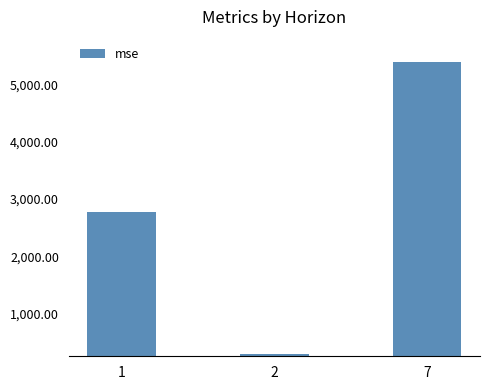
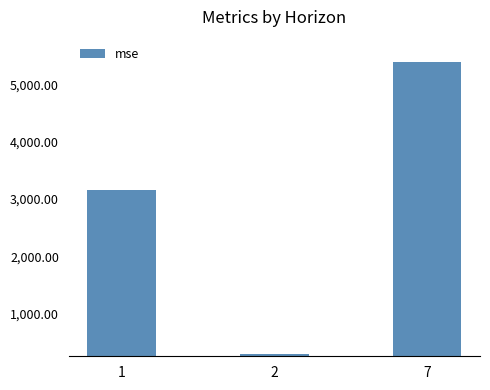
1: 2,800 -> 3,200
